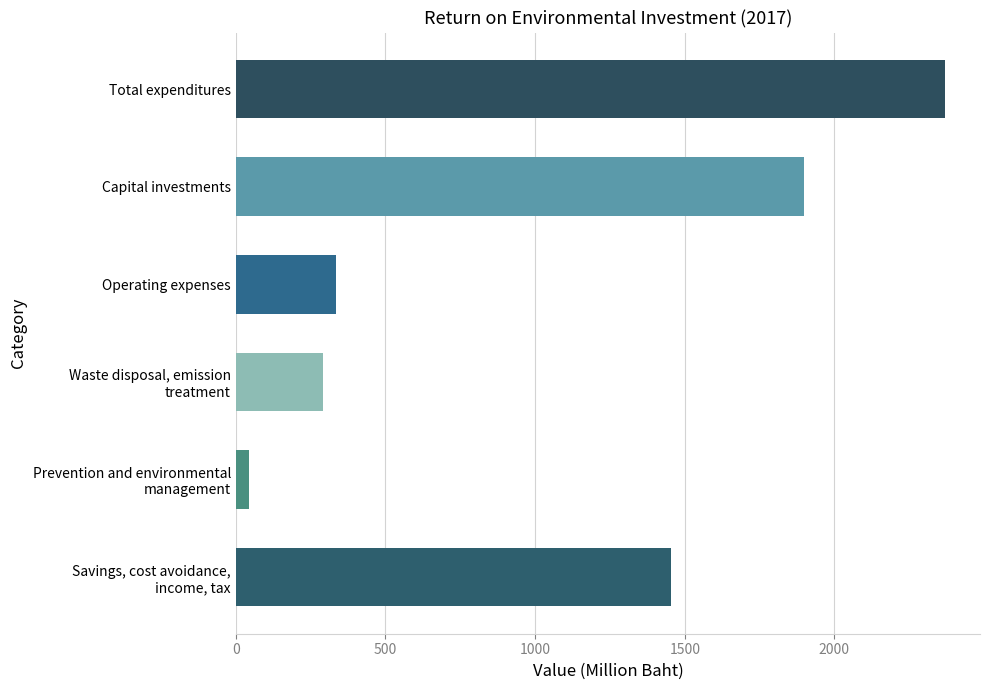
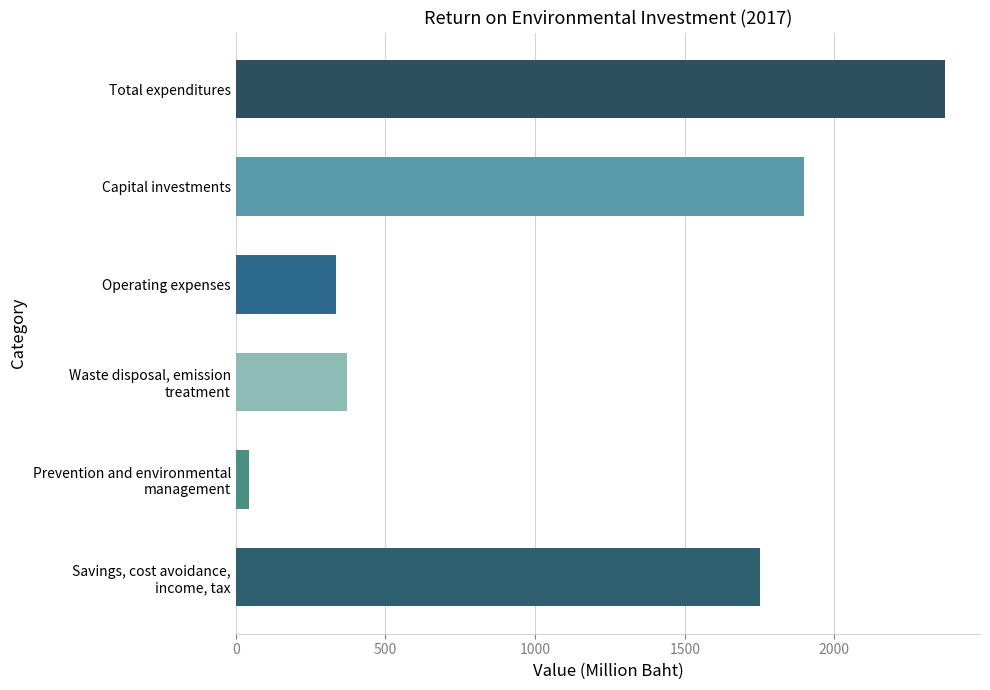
Waste disposal, emission treatment: 290 -> 370
Savings, cost avoidance, income, tax: 1450 -> 1750
